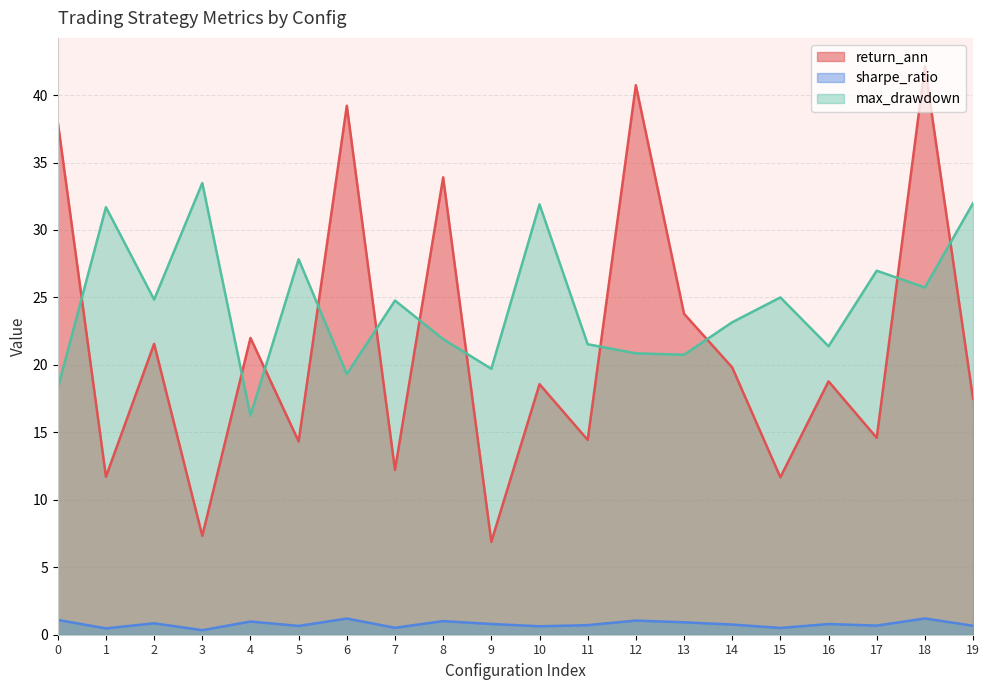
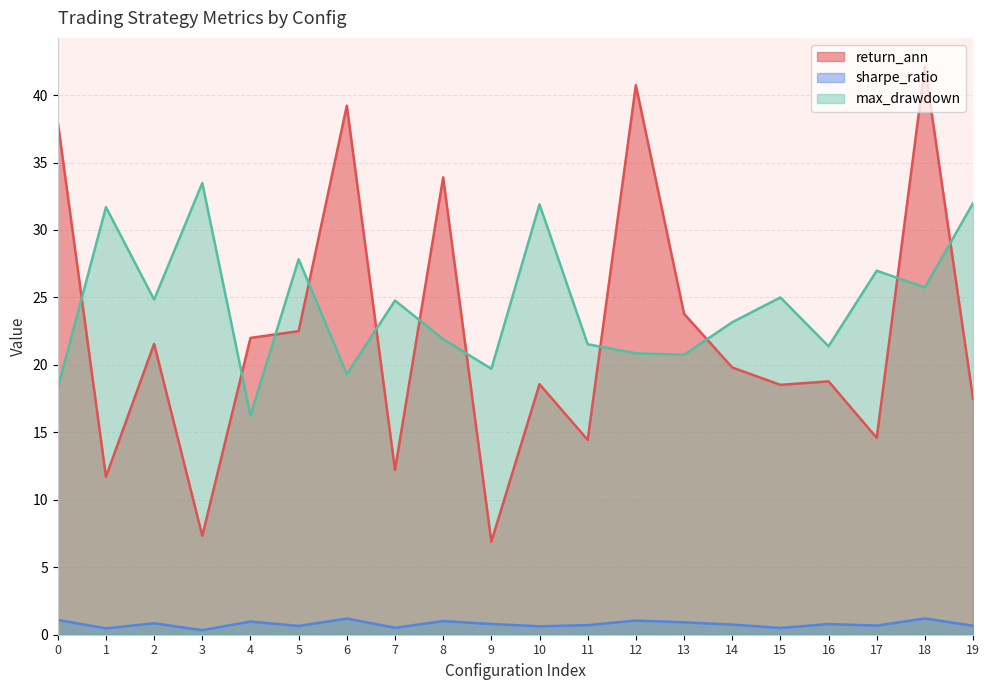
return_ann, 5: 14.3 -> 22.5
return_ann, 15: 11.7 -> 18.5
